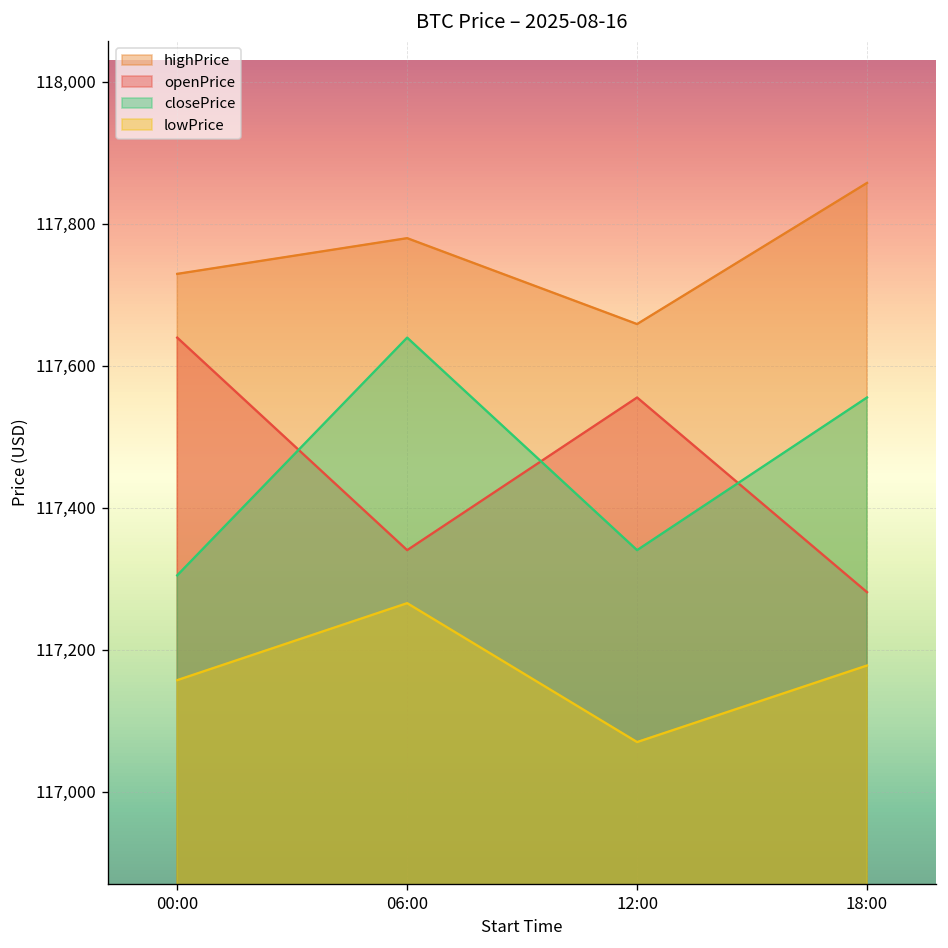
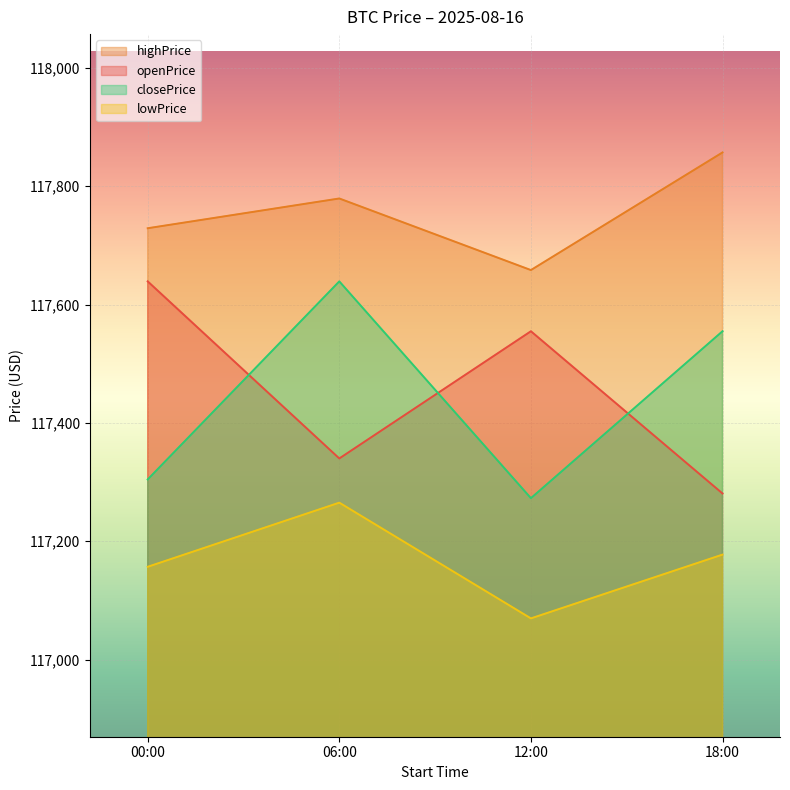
closePrice, 12:00: 117,340 -> 117,270
